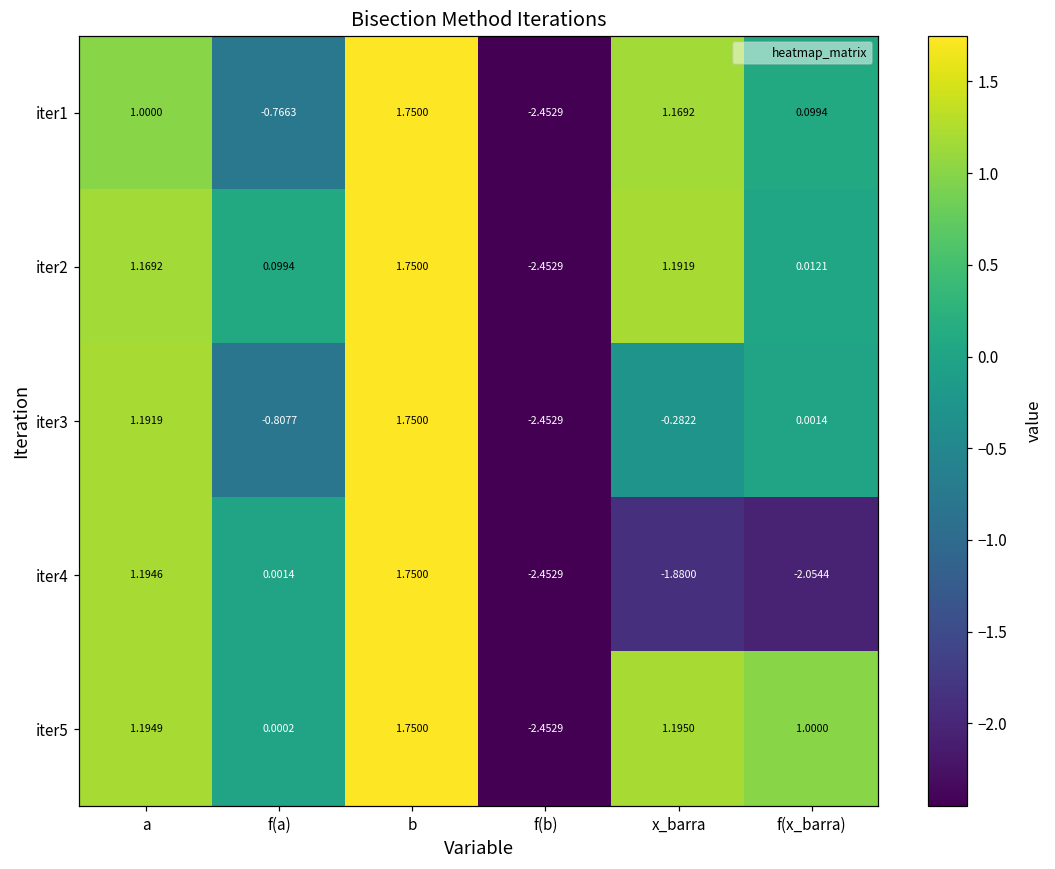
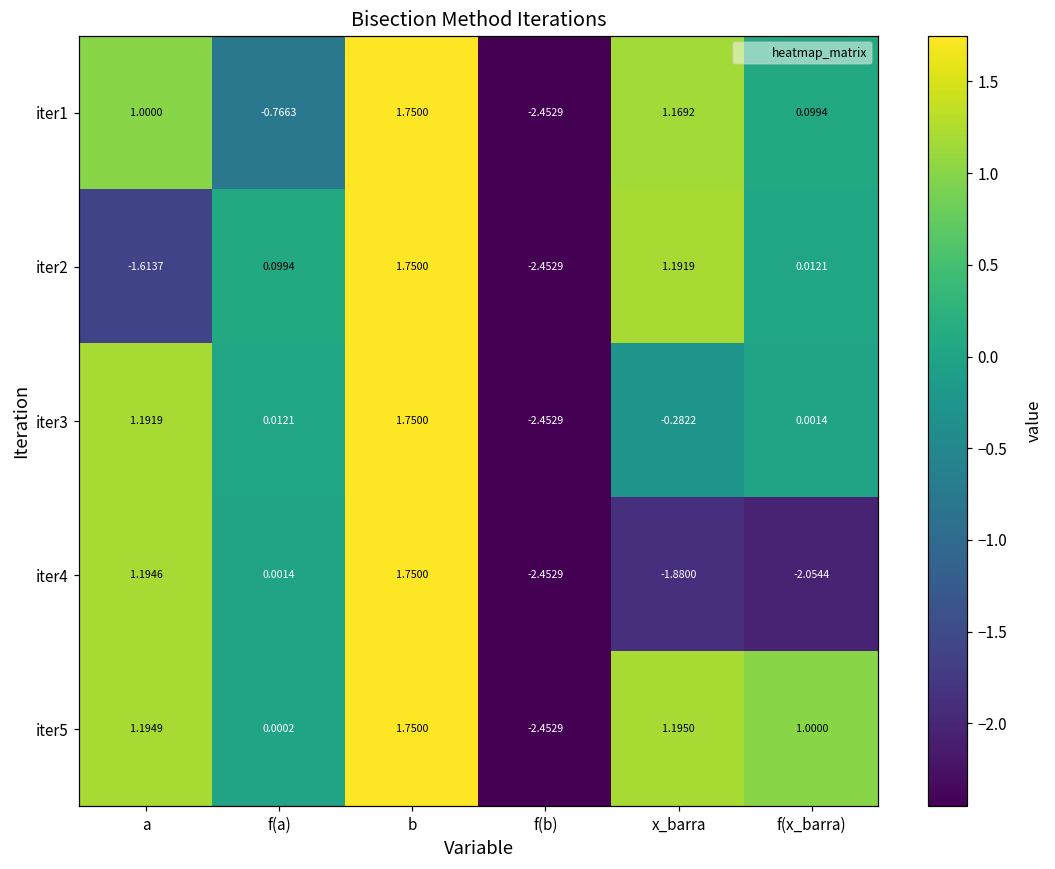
iter2, a: 1.1692 -> -1.6137
iter3, f(a): -0.8077 -> 0.0121
